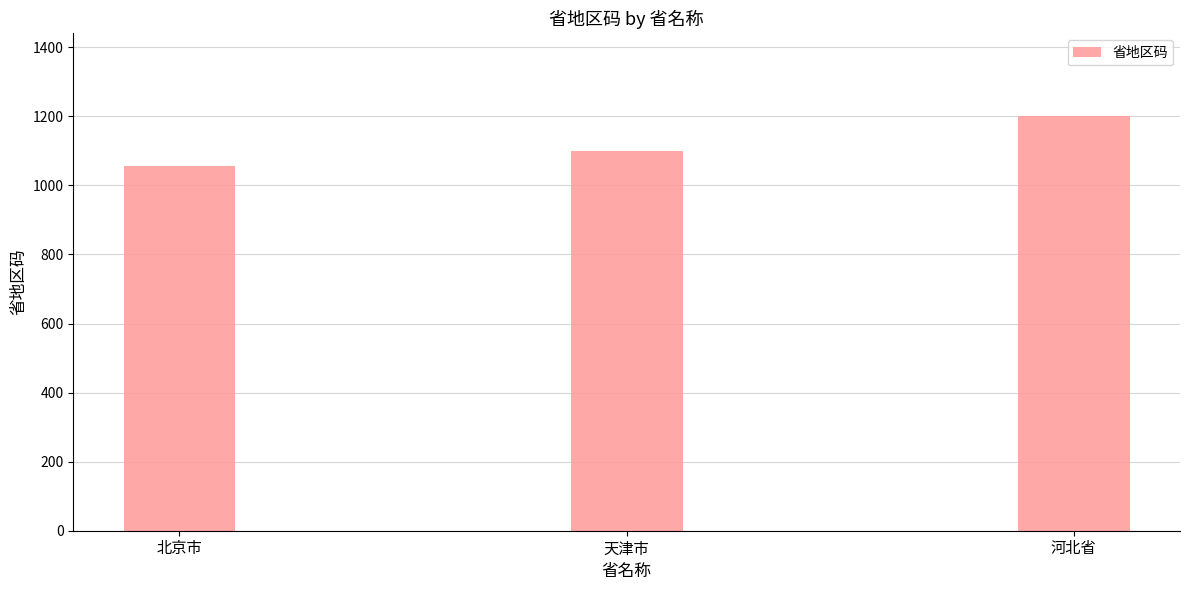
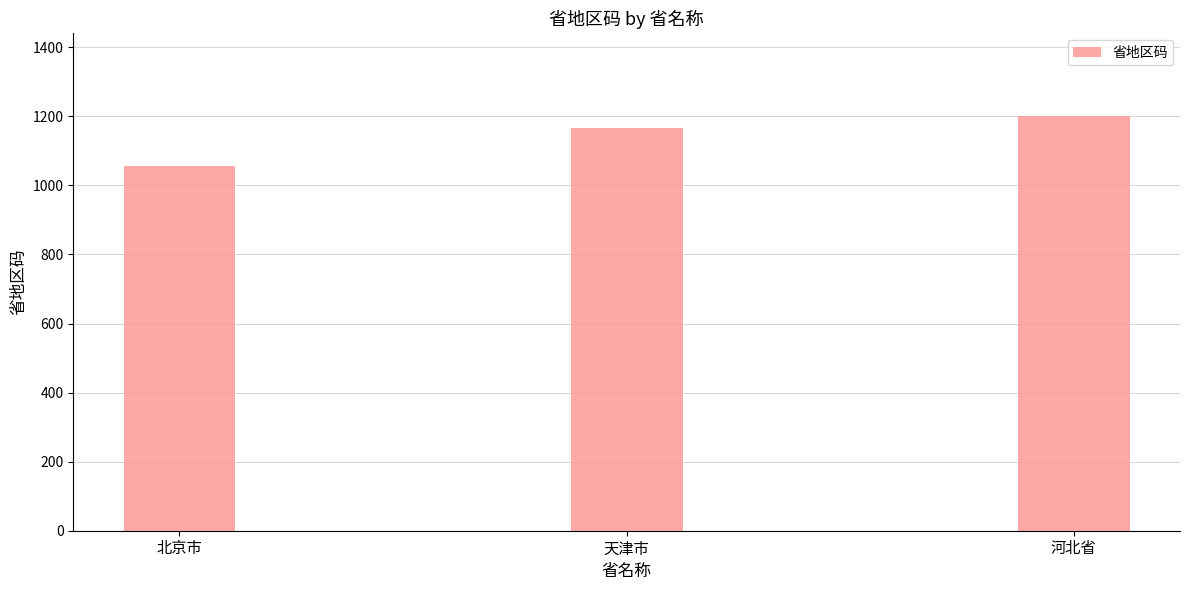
天津市: 1100 -> 1170
